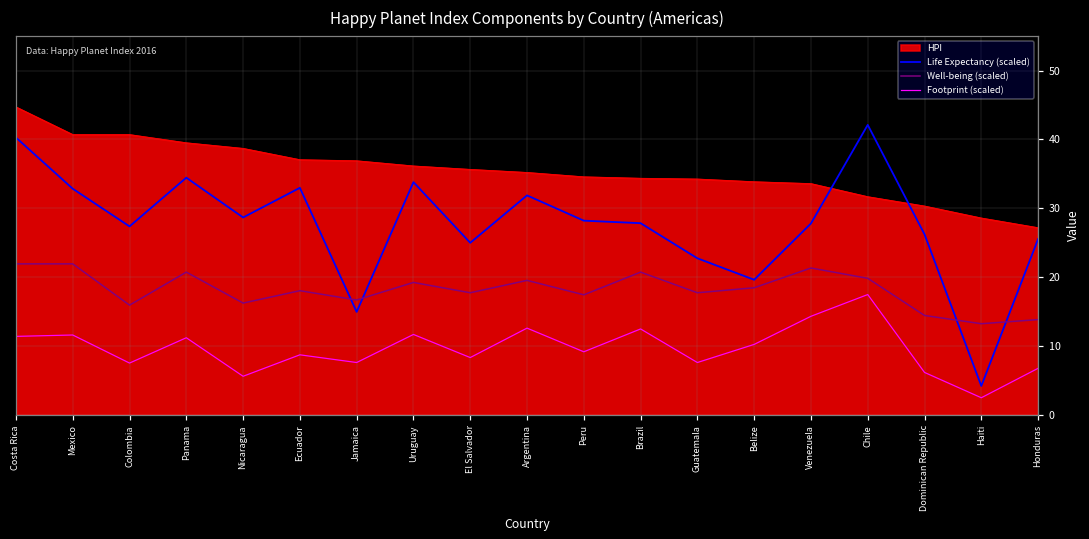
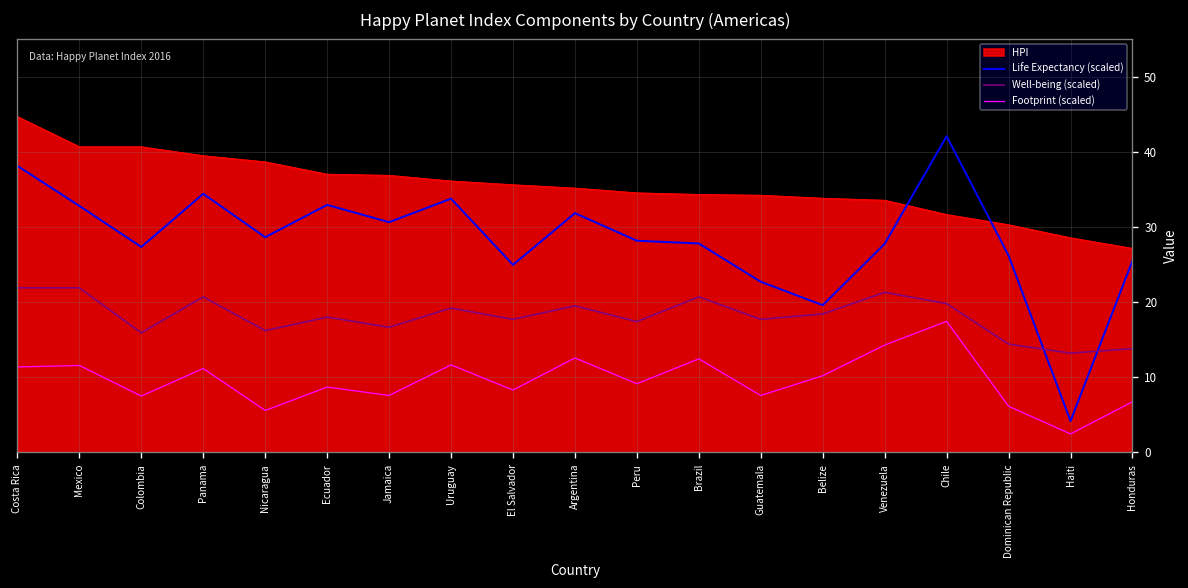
Life Expectancy (scaled), Costa Rica: 40 -> 38
Life Expectancy (scaled), Jamaica: 15 -> 31
